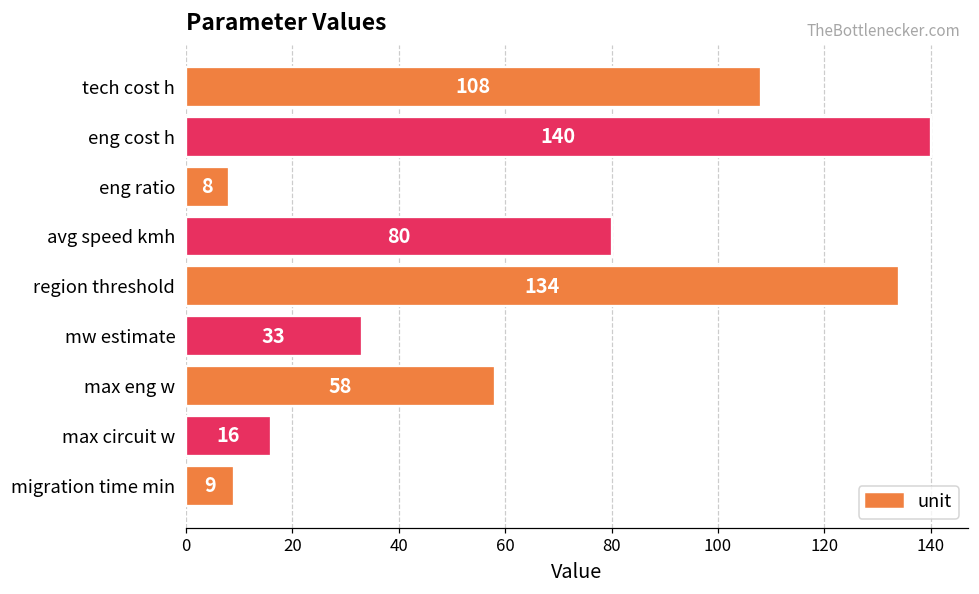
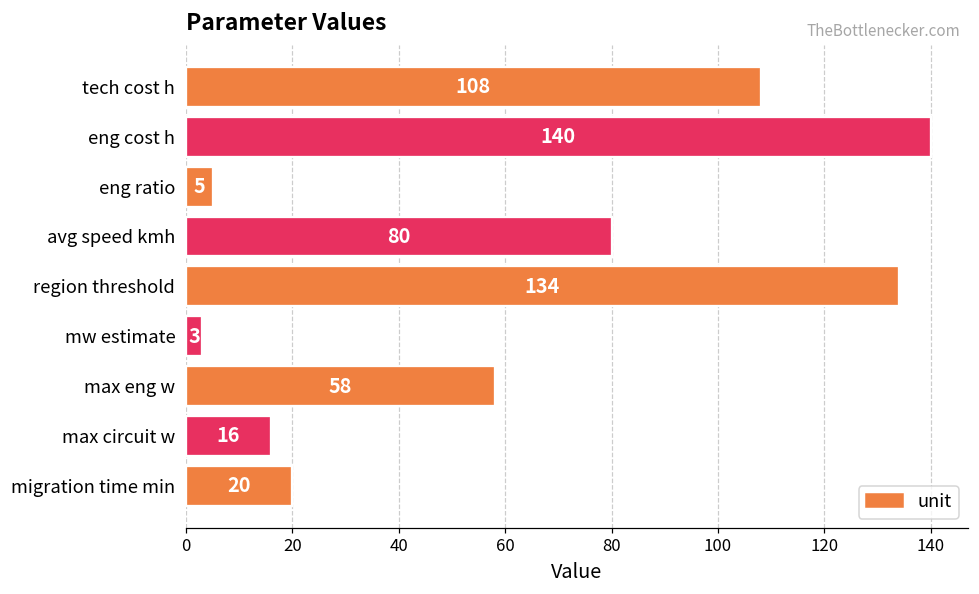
eng ratio: 8 -> 5
mw estimate: 33 -> 3
migration time min: 9 -> 20
